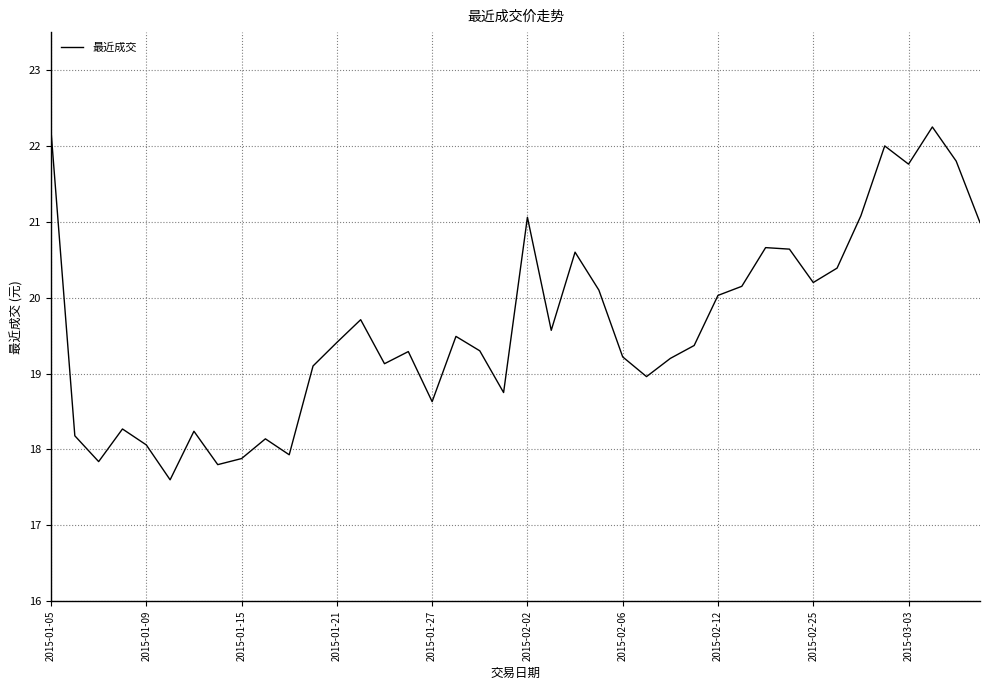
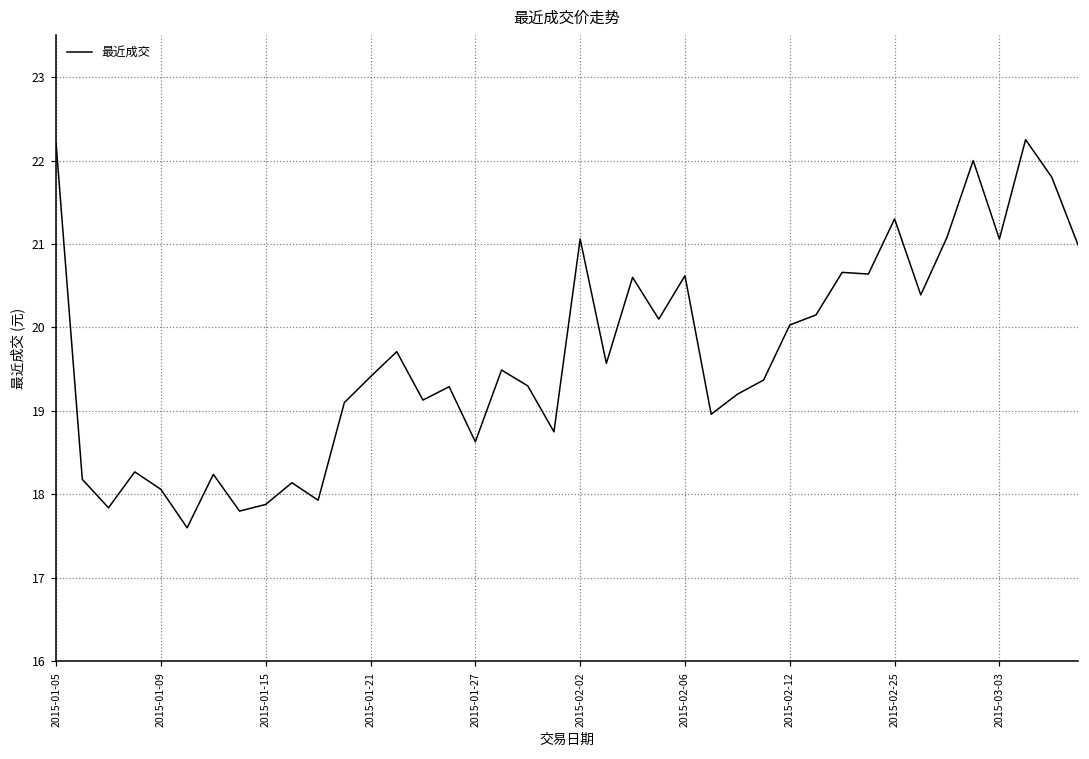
2015-02-06: 19.2 -> 20.6
2015-02-25: 20.2 -> 21.3
2015-03-03: 21.8 -> 21.1
